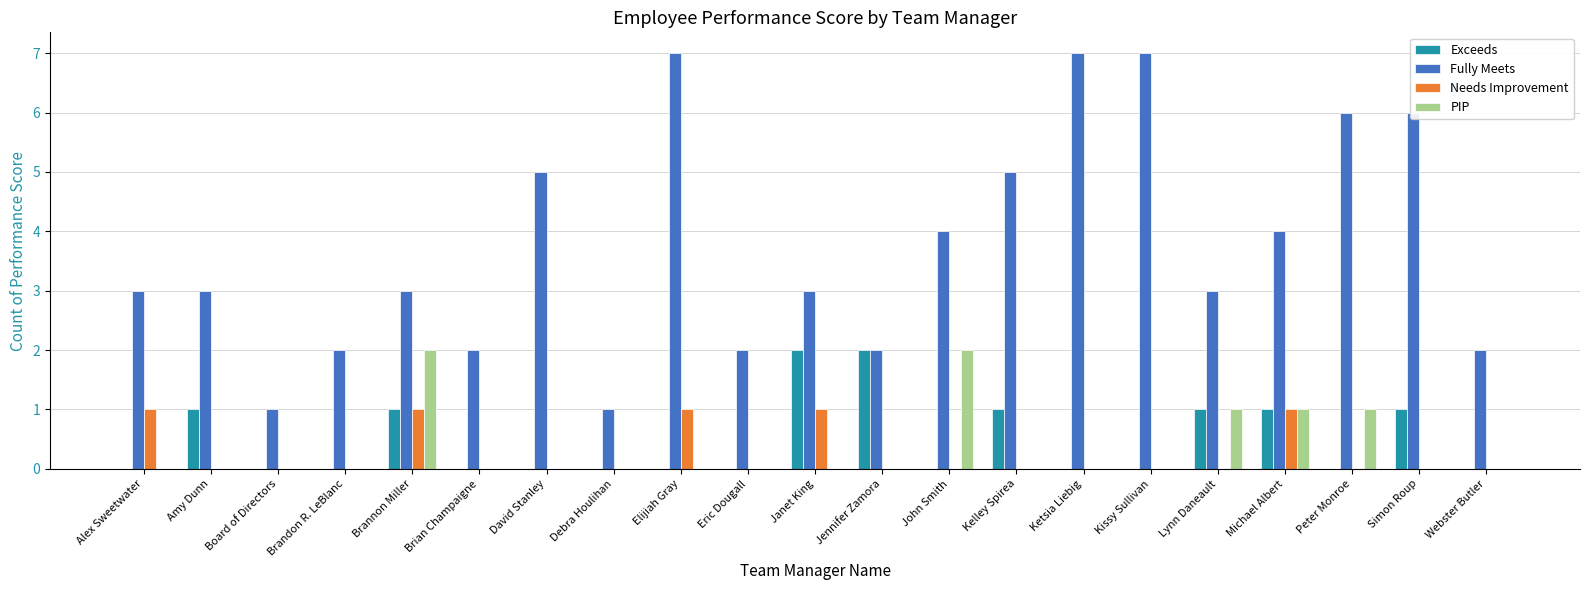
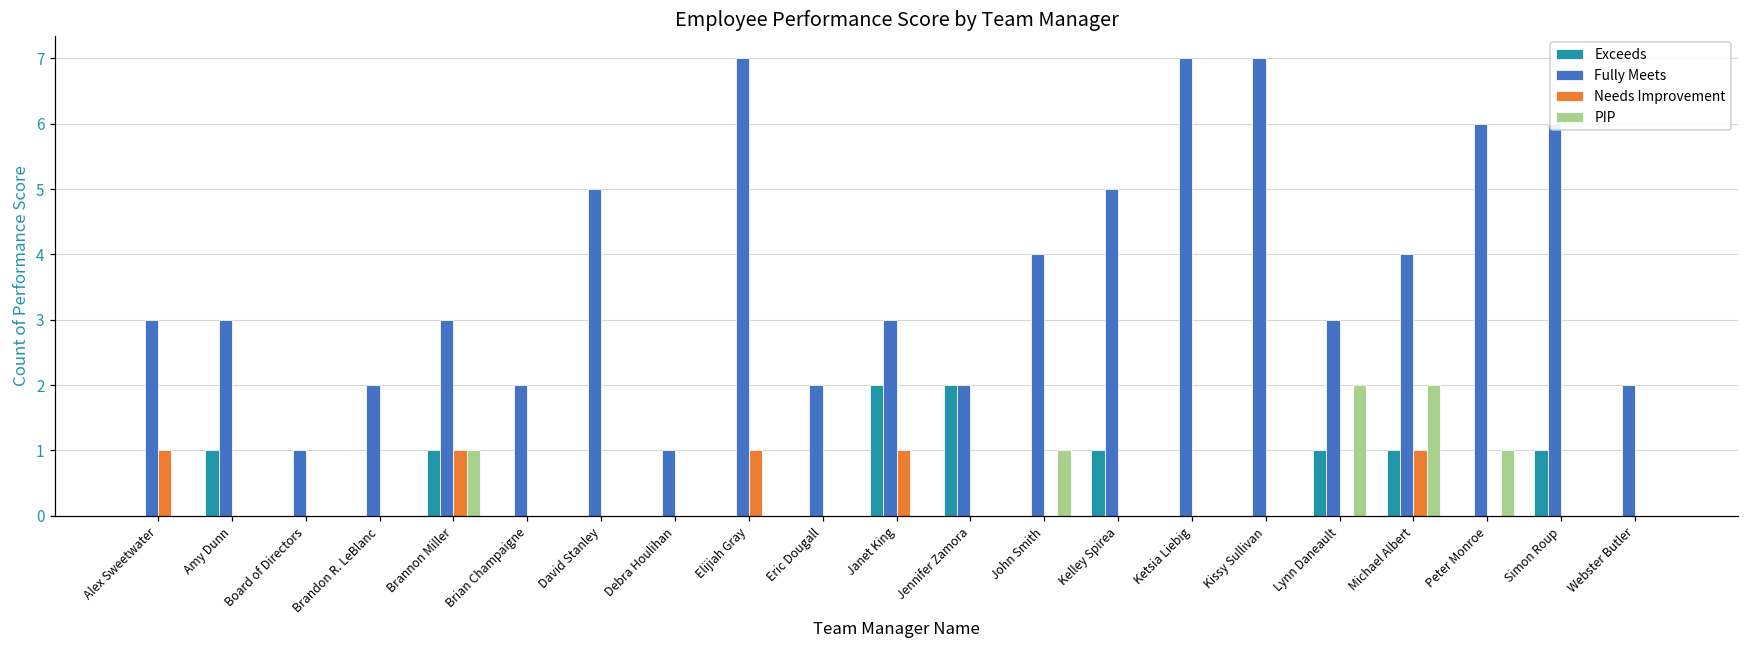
PIP, Brannon Miller: 2 -> 1
PIP, John Smith: 2 -> 1
PIP, Lynn Daneault: 1 -> 2
PIP, Michael Albert: 1 -> 2
